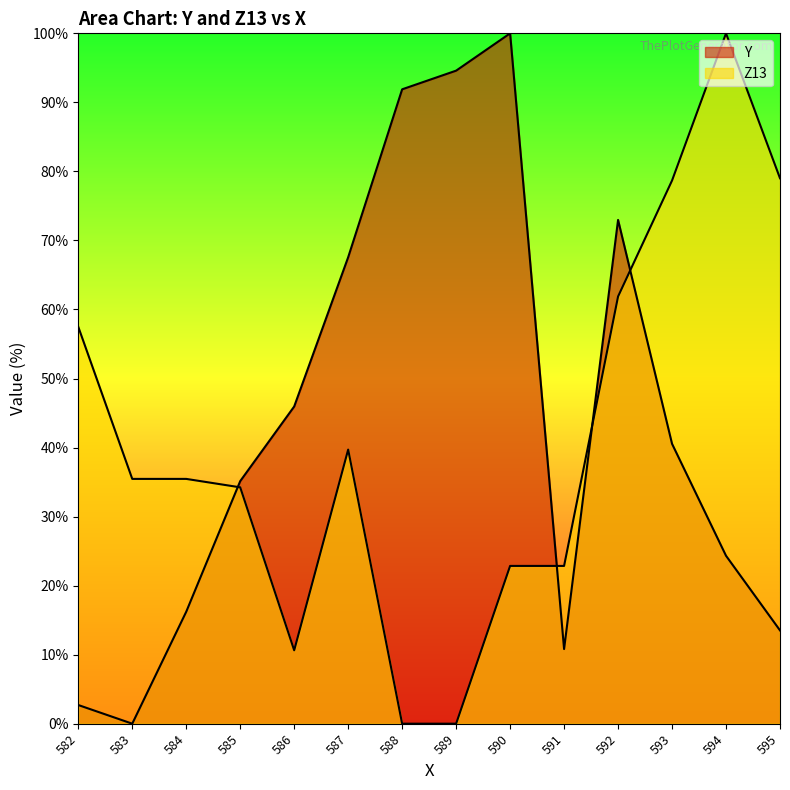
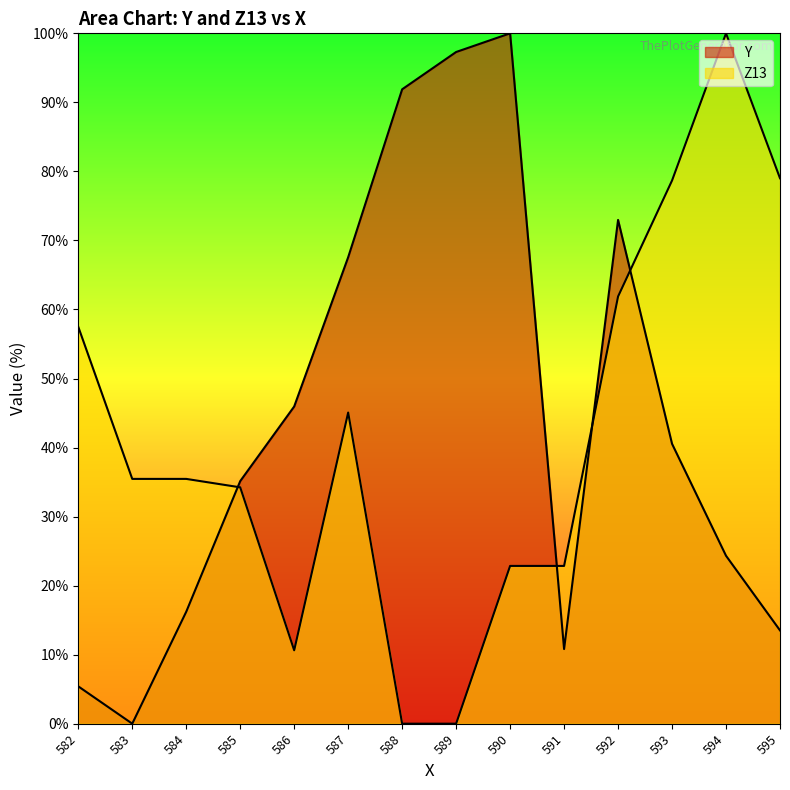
Y, 582: 3% -> 5%
Z13, 587: 40% -> 45%
Y, 589: 95% -> 97%
